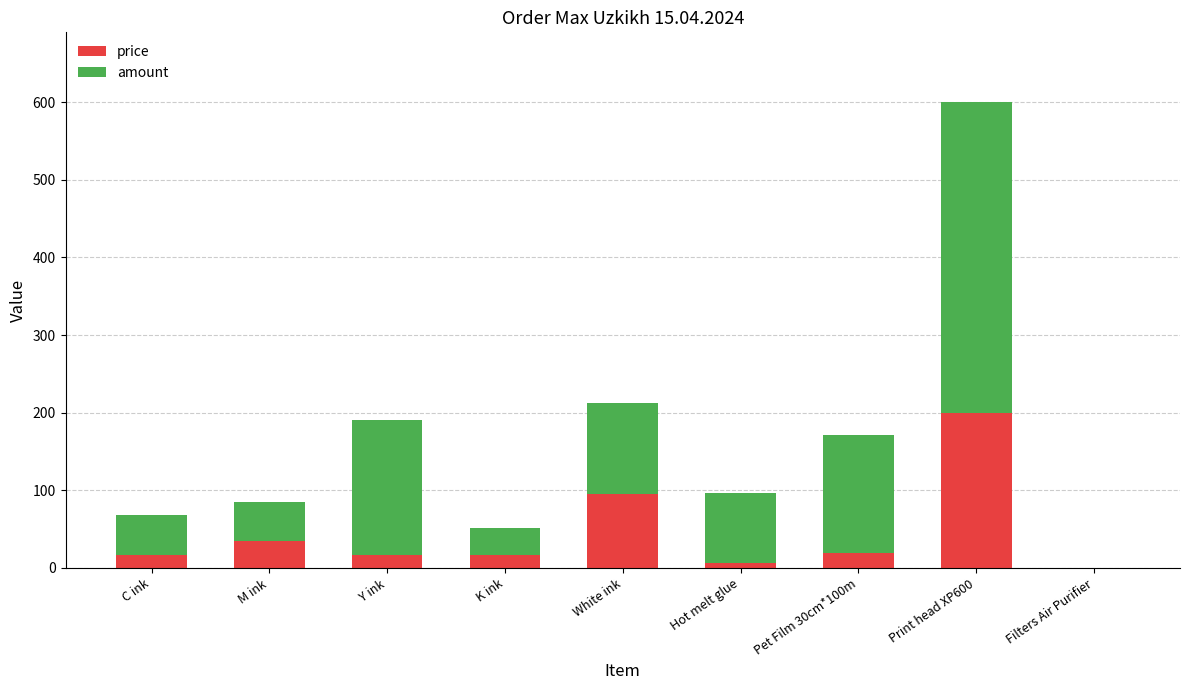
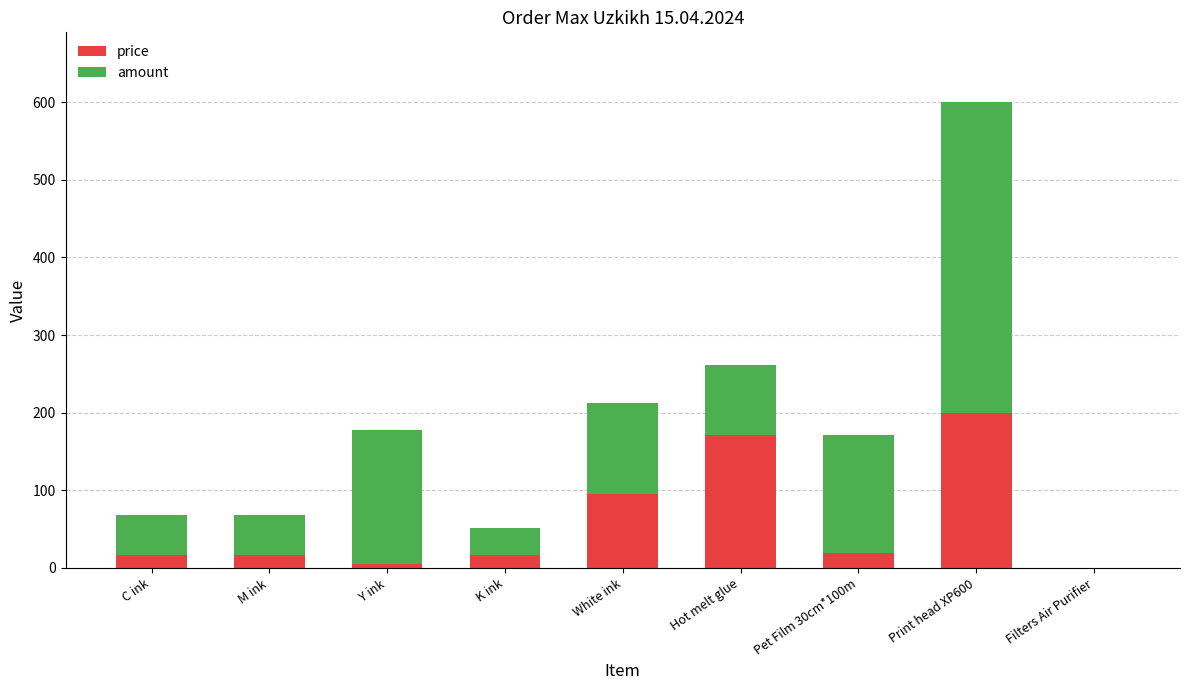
price, M ink: 30 -> 20
price, Y ink: 20 -> 10
price, Hot melt glue: 10 -> 170
